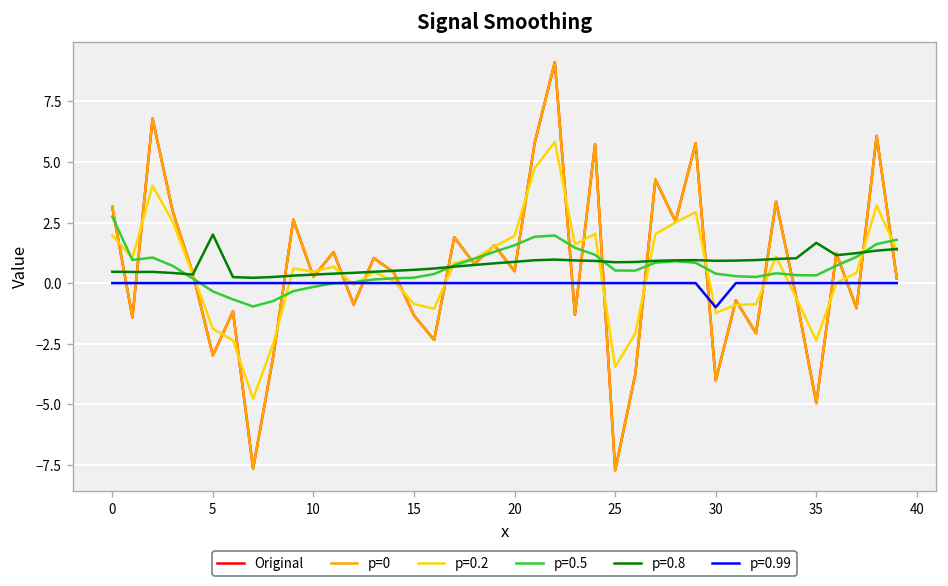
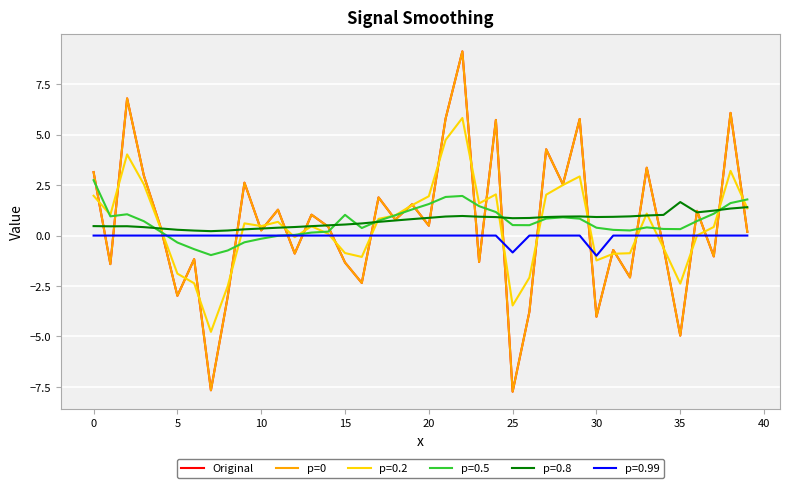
p=0.8, 5: 2.0 -> 0.3
p=0.5, 15: 0.2 -> 1.0
p=0.99, 25: 0.0 -> -0.8
